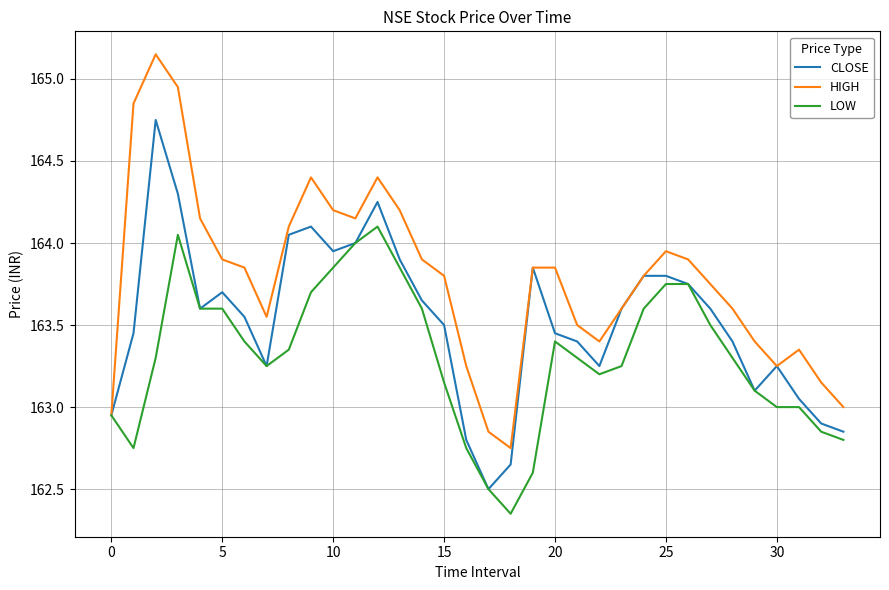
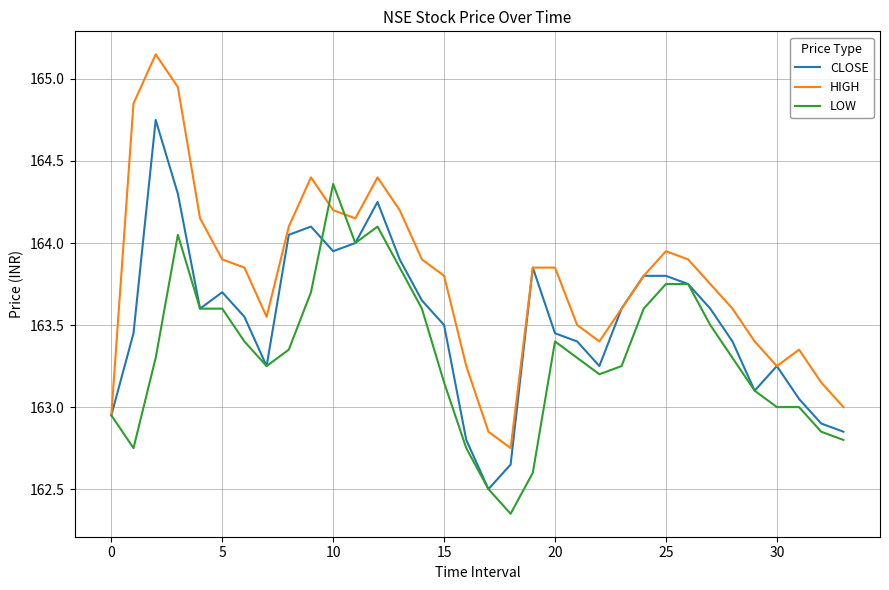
LOW, 10: 163.85 -> 164.36
